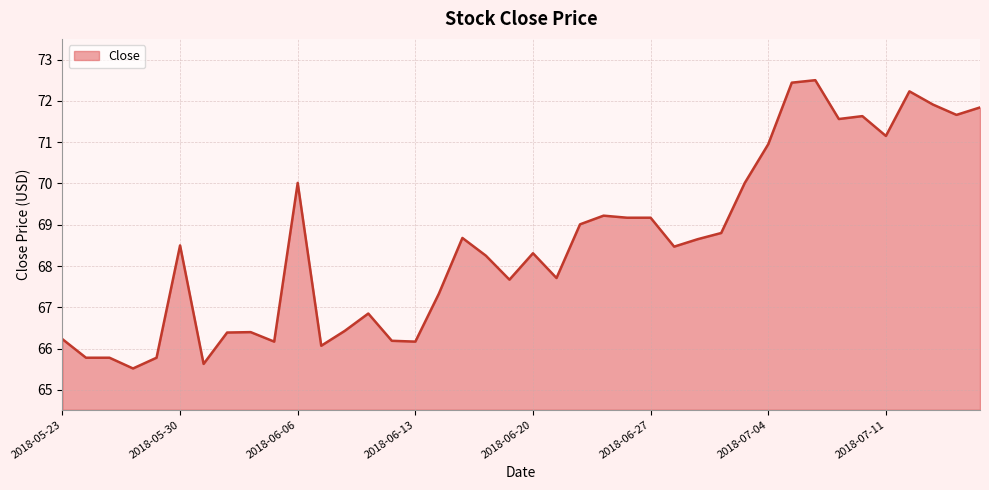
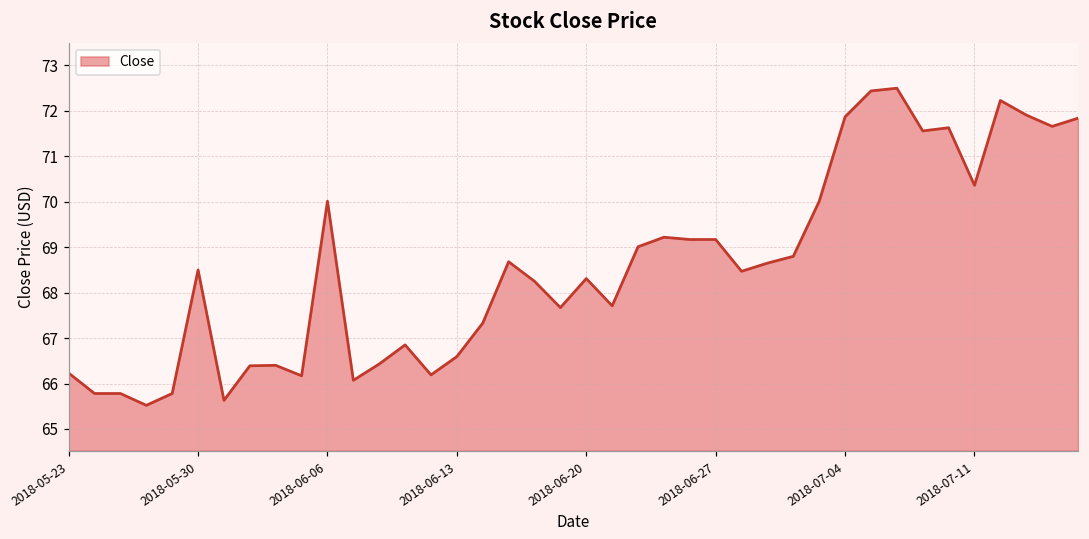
2018-06-13: 66.2 -> 66.6
2018-07-04: 70.9 -> 71.9
2018-07-11: 71.2 -> 70.4
